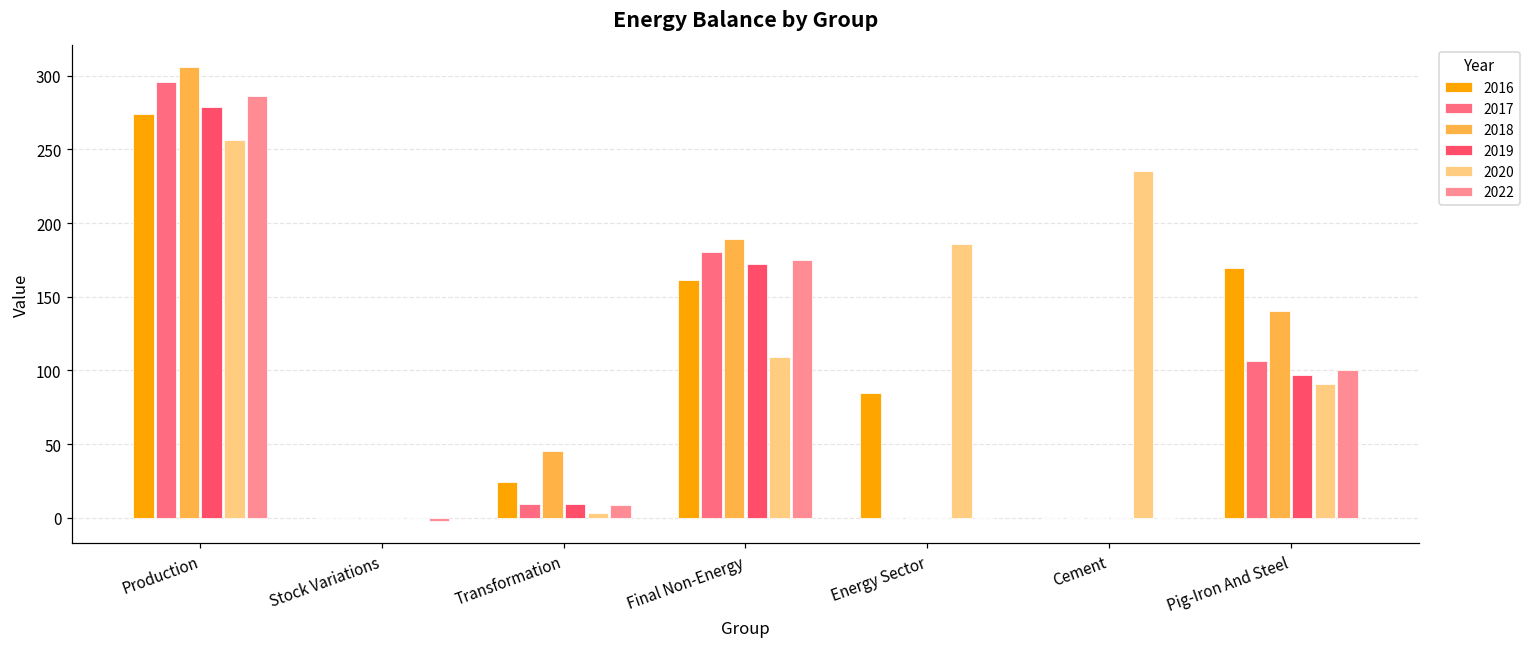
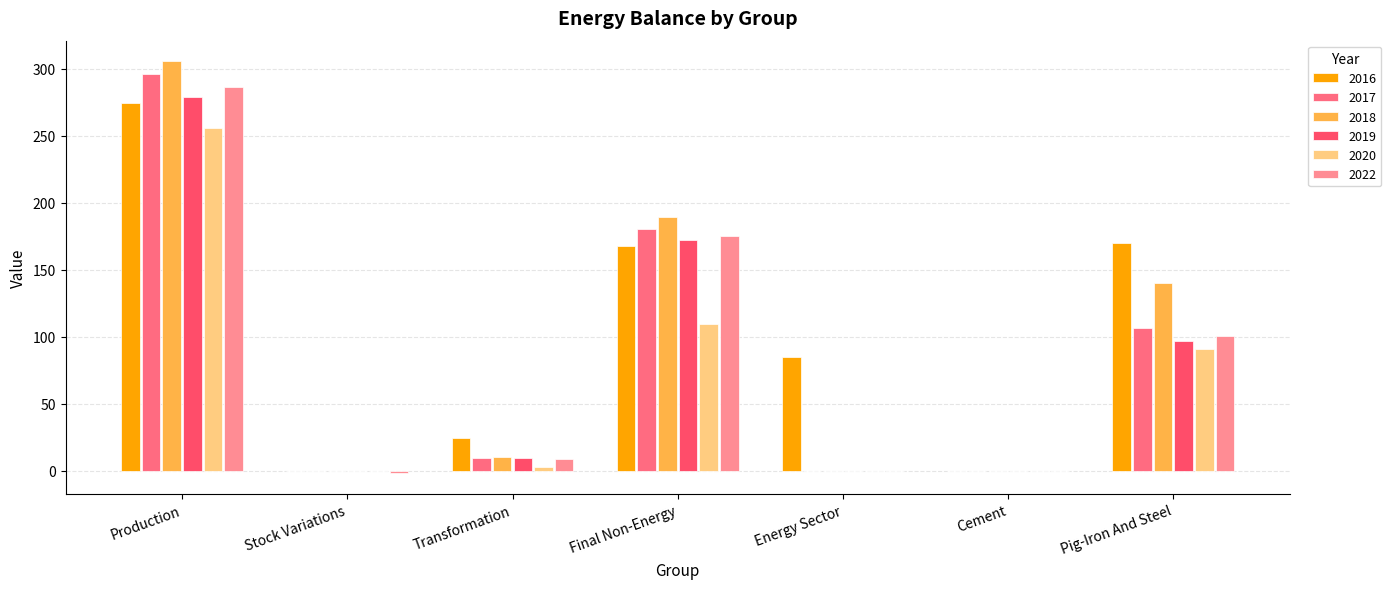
2018, Transformation: 45 -> 10
2016, Final Non-Energy: 162 -> 168
2020, Energy Sector: 186 -> 0
2020, Cement: 235 -> 0
